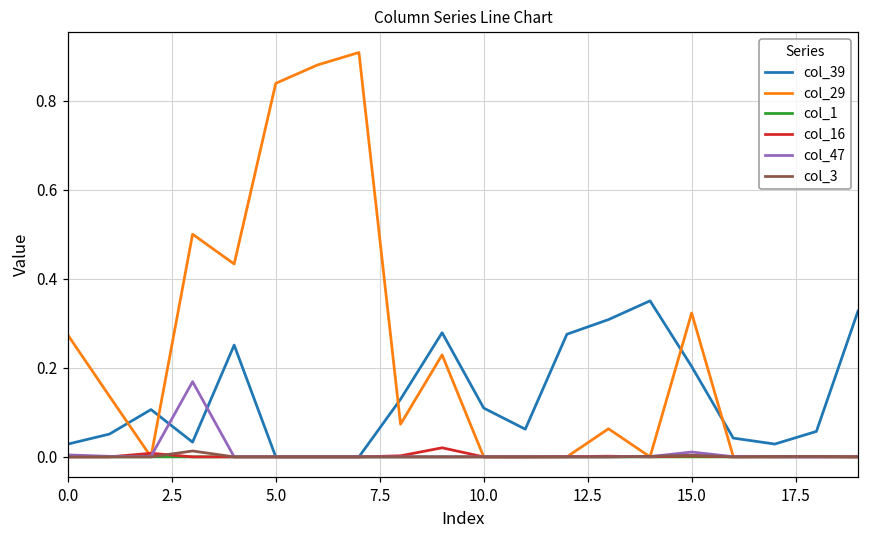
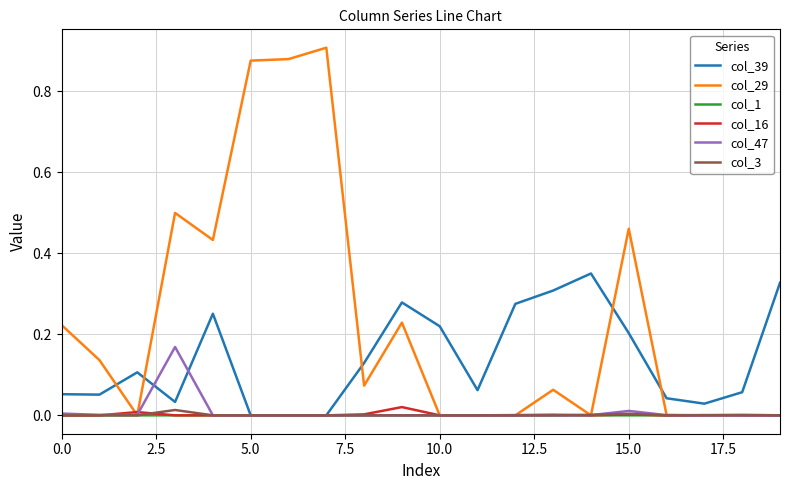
col_39, 0.0: 0.03 -> 0.05
col_29, 0.0: 0.27 -> 0.22
col_29, 5.0: 0.84 -> 0.88
col_39, 10.0: 0.11 -> 0.22
col_29, 15.0: 0.32 -> 0.46
